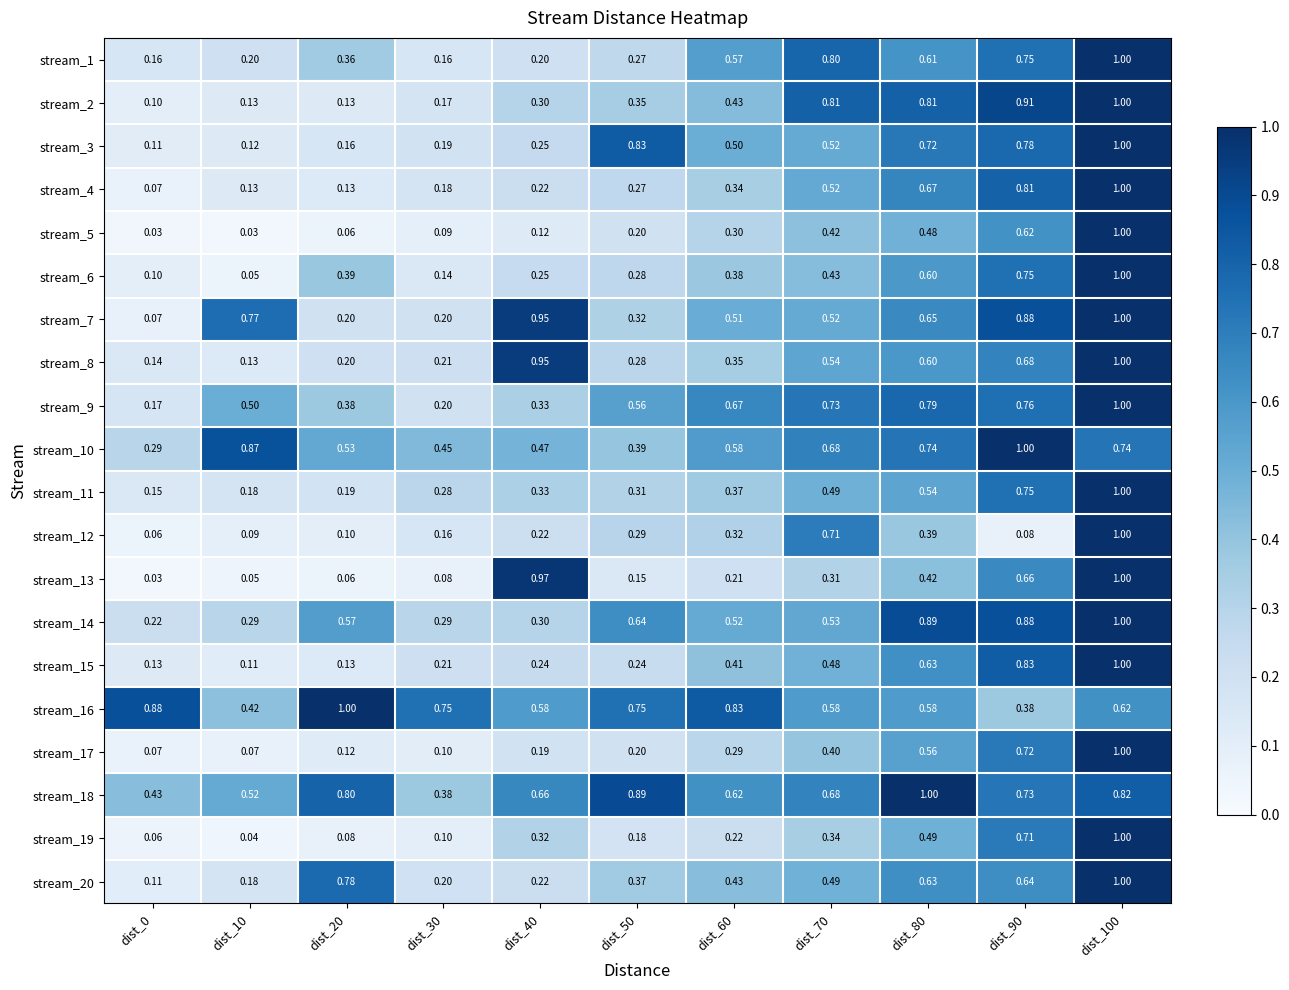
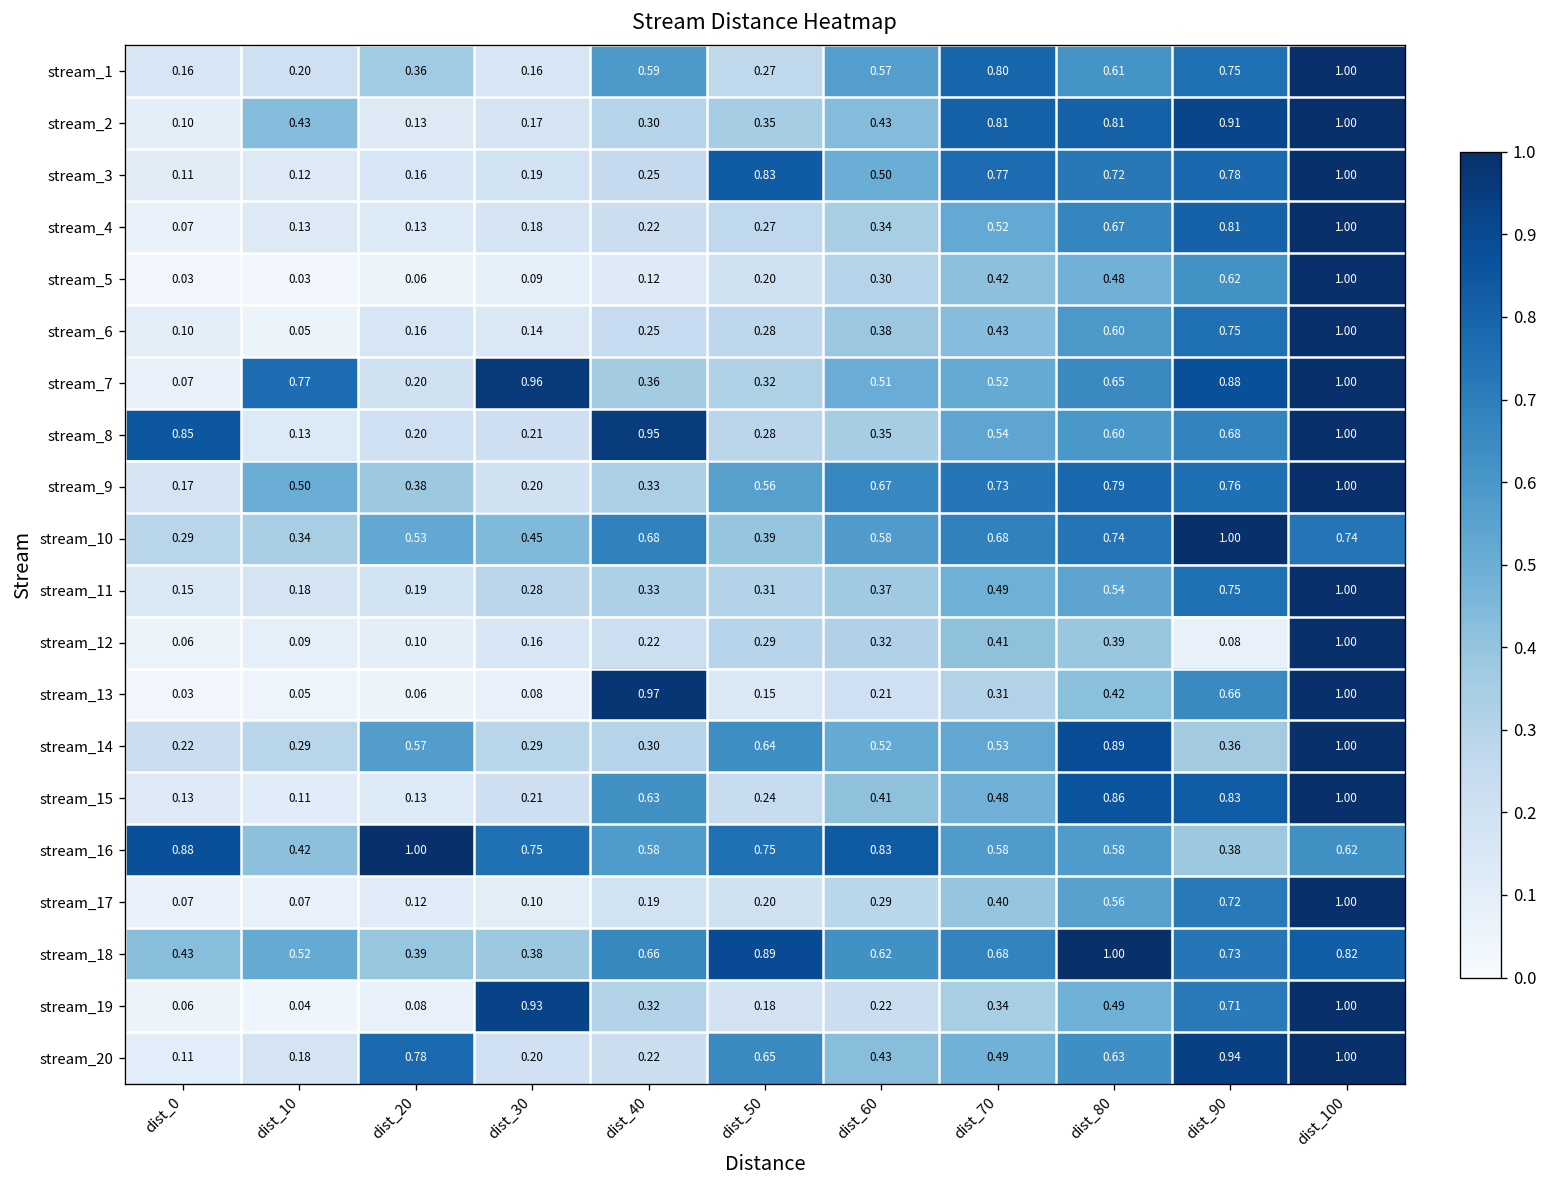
stream_1, dist_40: 0.20 -> 0.59
stream_2, dist_10: 0.13 -> 0.43
stream_3, dist_70: 0.52 -> 0.77
stream_6, dist_20: 0.39 -> 0.16
stream_7, dist_30: 0.20 -> 0.96
stream_7, dist_40: 0.95 -> 0.36
stream_8, dist_0: 0.14 -> 0.85
stream_10, dist_10: 0.87 -> 0.34
stream_10, dist_40: 0.47 -> 0.68
stream_12, dist_70: 0.71 -> 0.41
stream_14, dist_90: 0.88 -> 0.36
stream_15, dist_40: 0.24 -> 0.63
stream_15, dist_80: 0.63 -> 0.86
stream_18, dist_20: 0.80 -> 0.39
stream_19, dist_30: 0.10 -> 0.93
stream_20, dist_50: 0.37 -> 0.65
stream_20, dist_90: 0.64 -> 0.94
